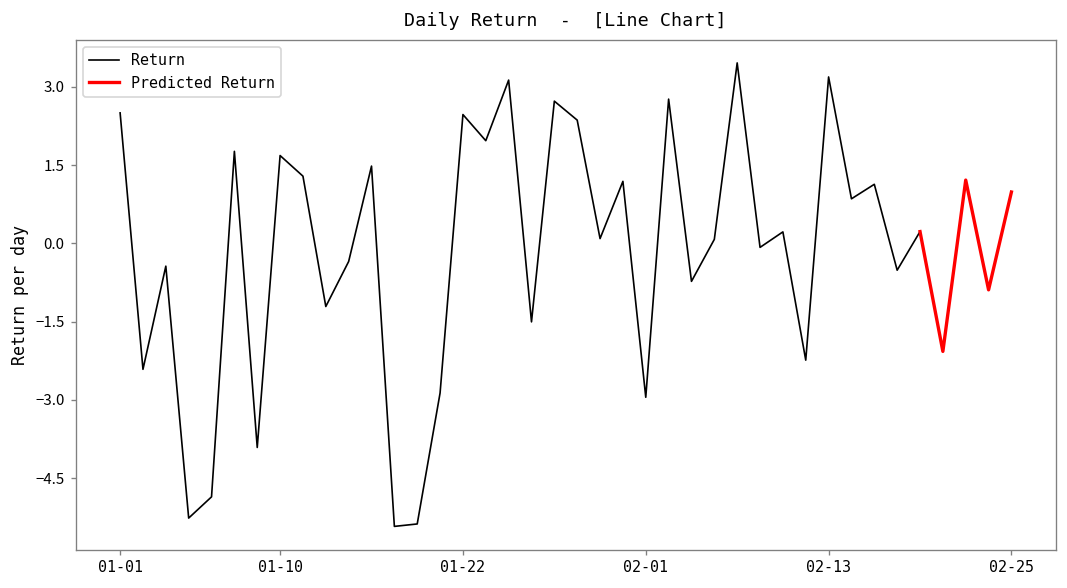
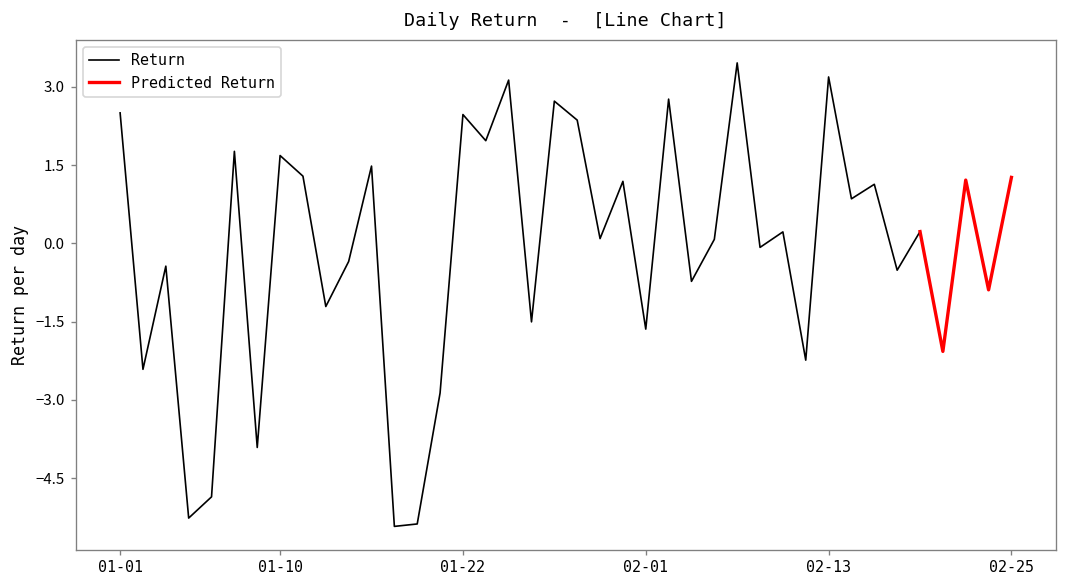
Return, 02-01: -3.0 -> -1.6
Predicted Return, 02-25: 1.0 -> 1.3
